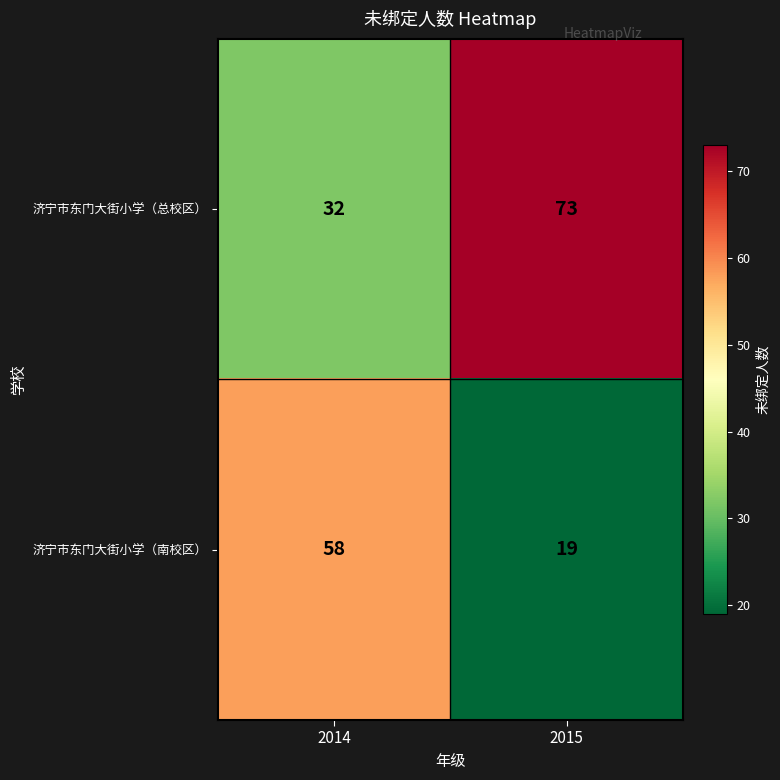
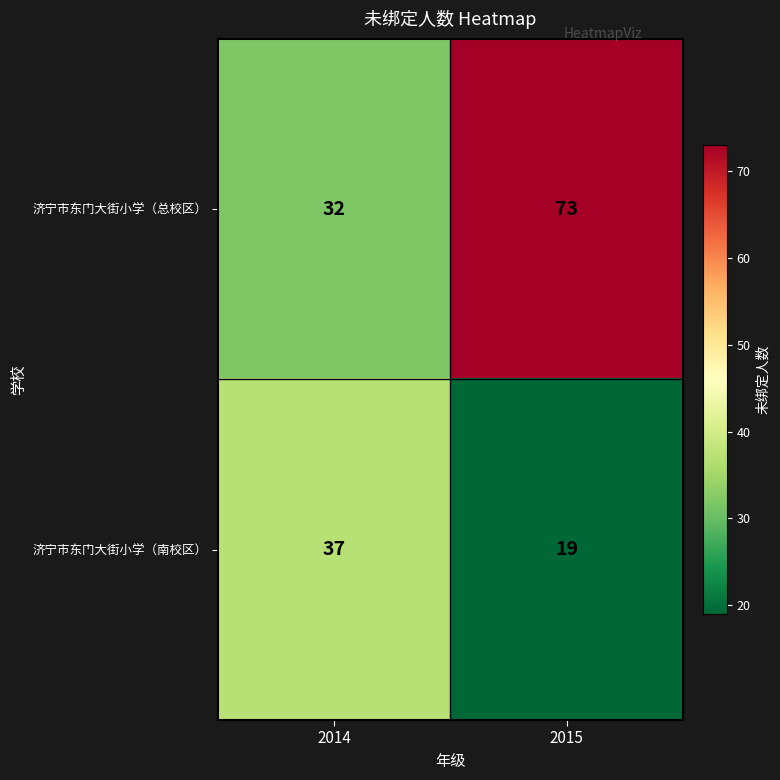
济宁市东门大街小学（南校区）, 2014: 58 -> 37
